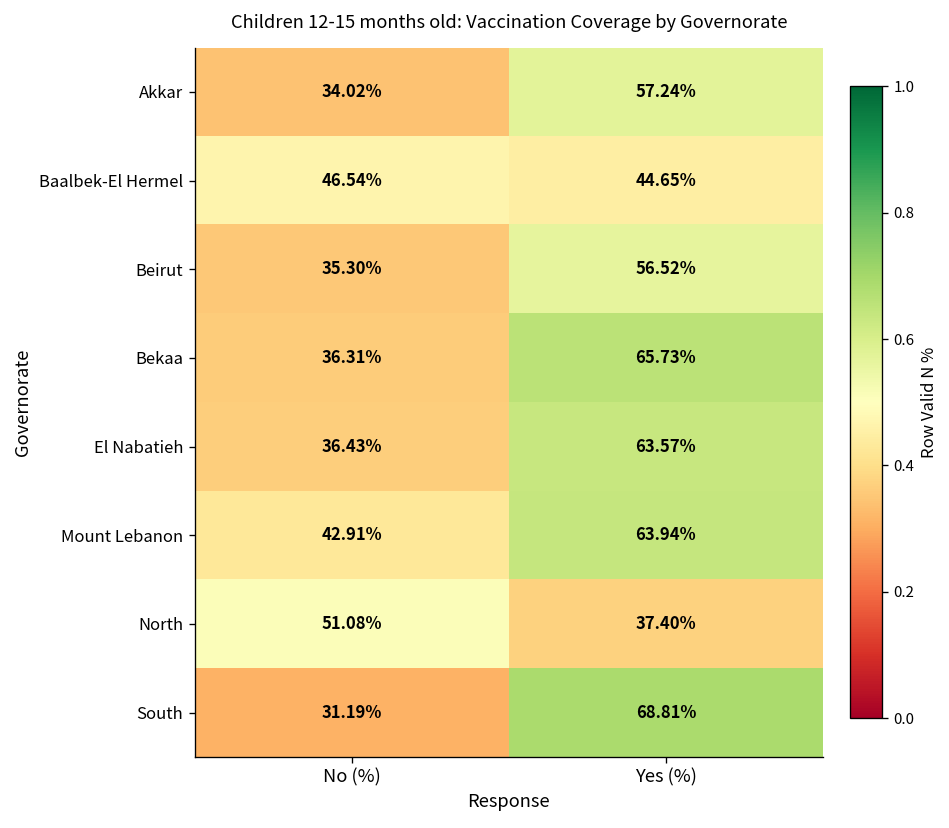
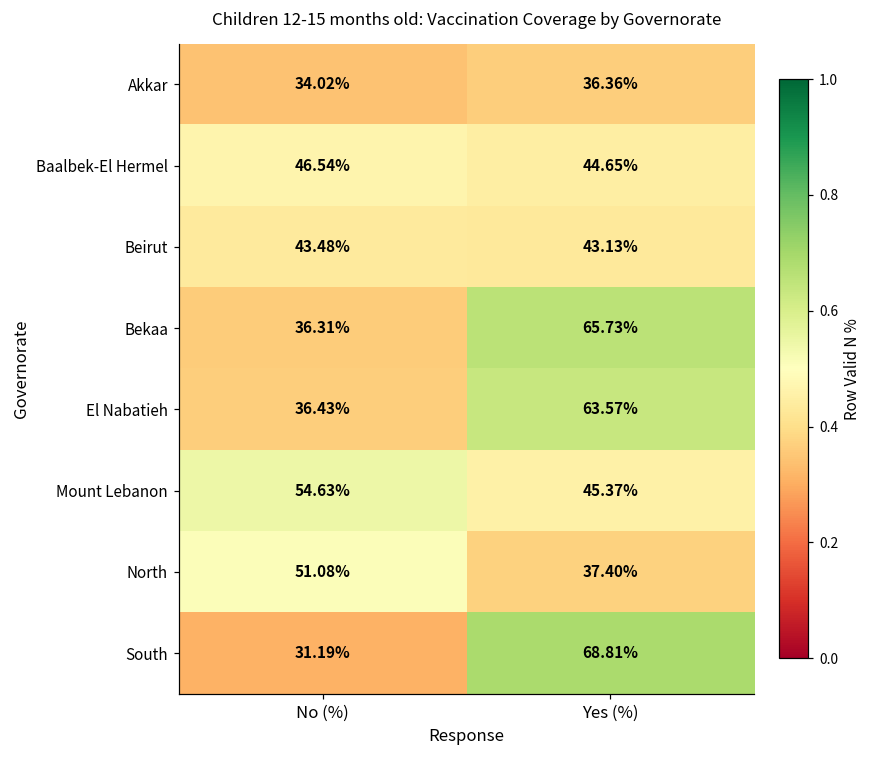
Akkar, Yes (%): 57.24% -> 36.36%
Beirut, No (%): 35.30% -> 43.48%
Beirut, Yes (%): 56.52% -> 43.13%
Mount Lebanon, No (%): 42.91% -> 54.63%
Mount Lebanon, Yes (%): 63.94% -> 45.37%
